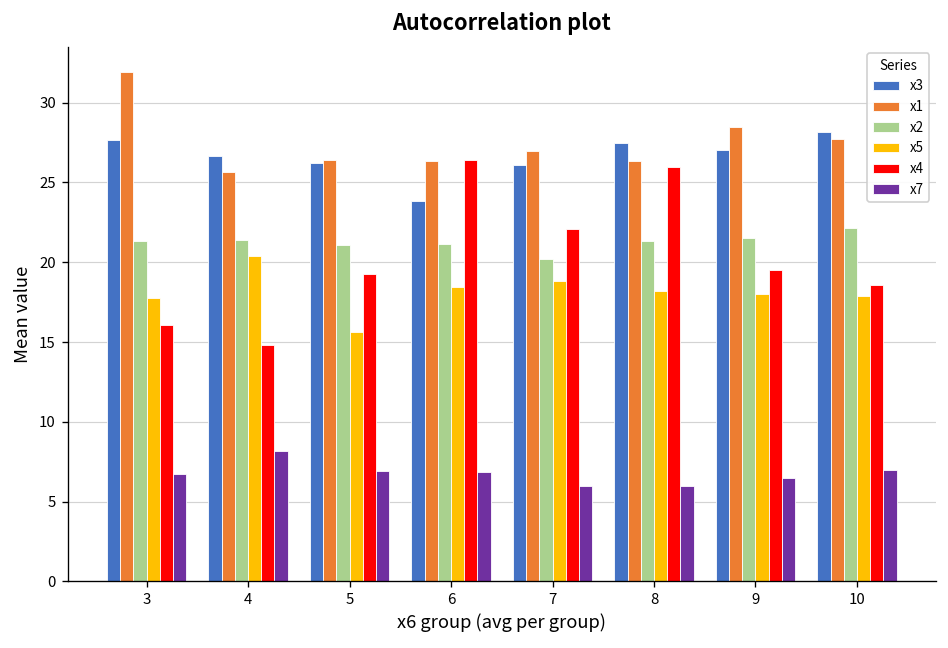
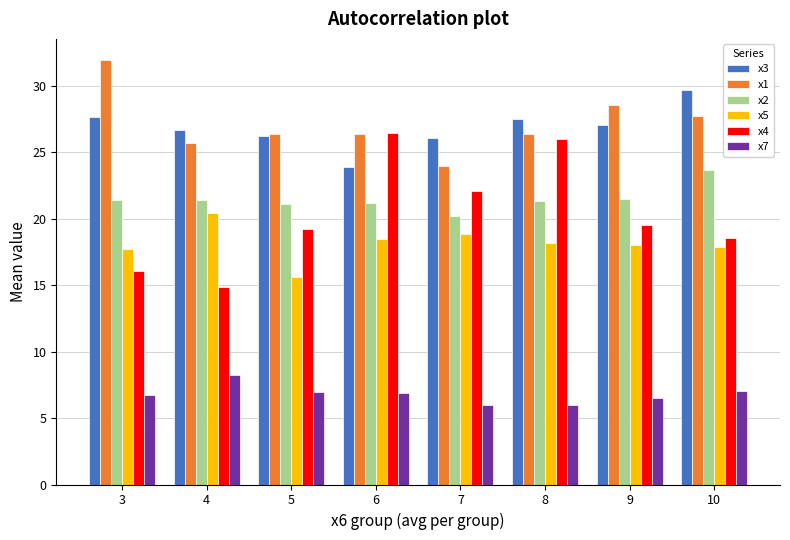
x1, 7: 27.0 -> 23.9
x3, 10: 28.1 -> 29.7
x2, 10: 22.1 -> 23.6
